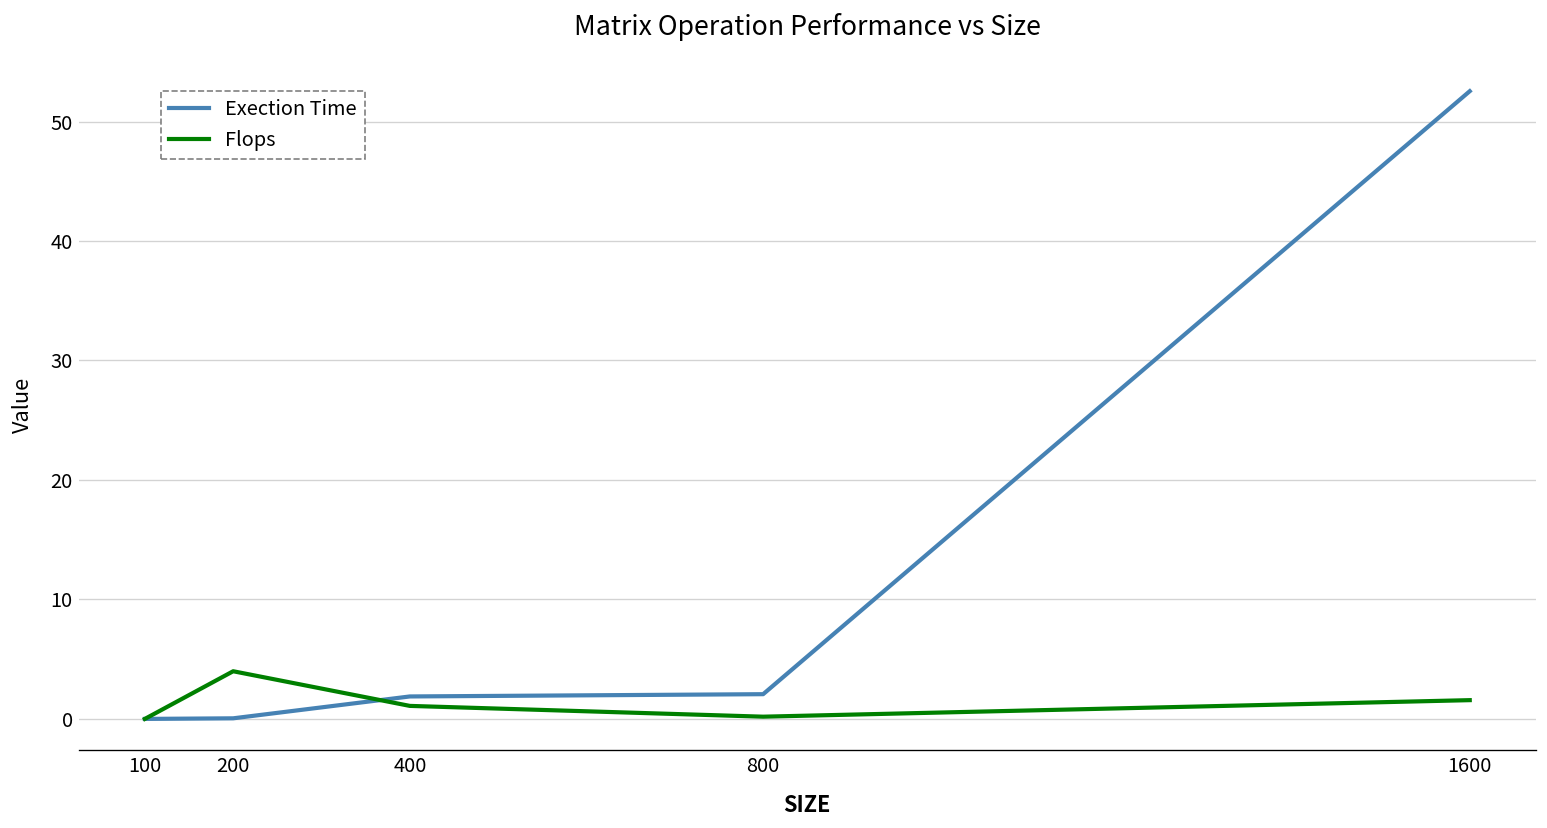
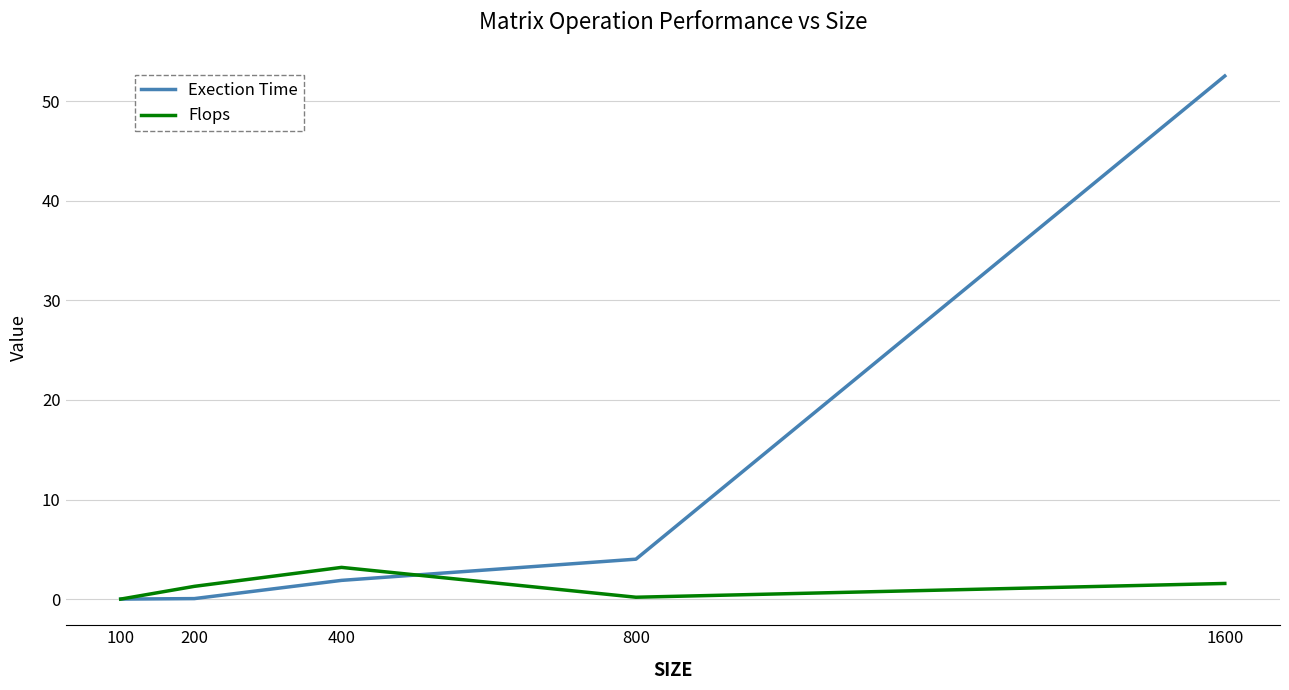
Flops, 200: 4 -> 1
Flops, 400: 1 -> 3
Exection Time, 800: 2 -> 4
